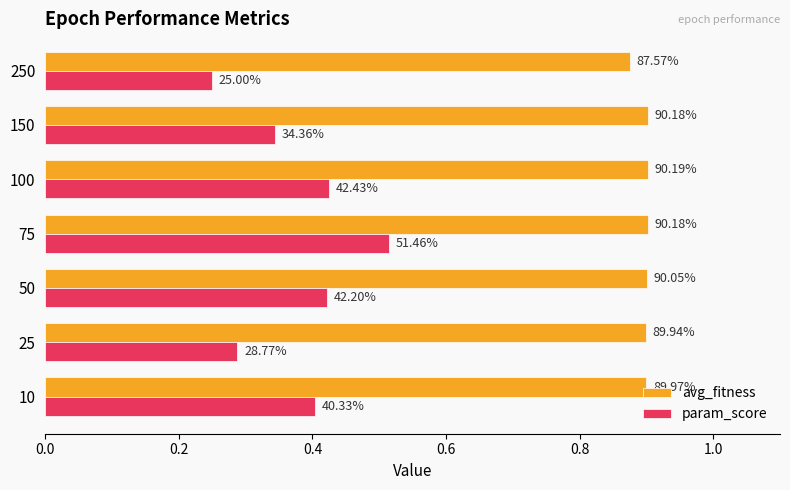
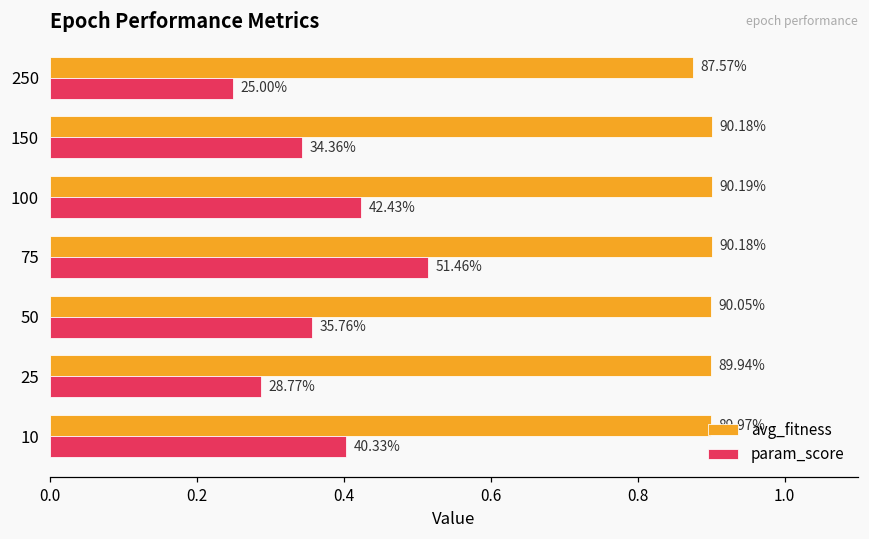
param_score, 50: 42.20% -> 35.76%
